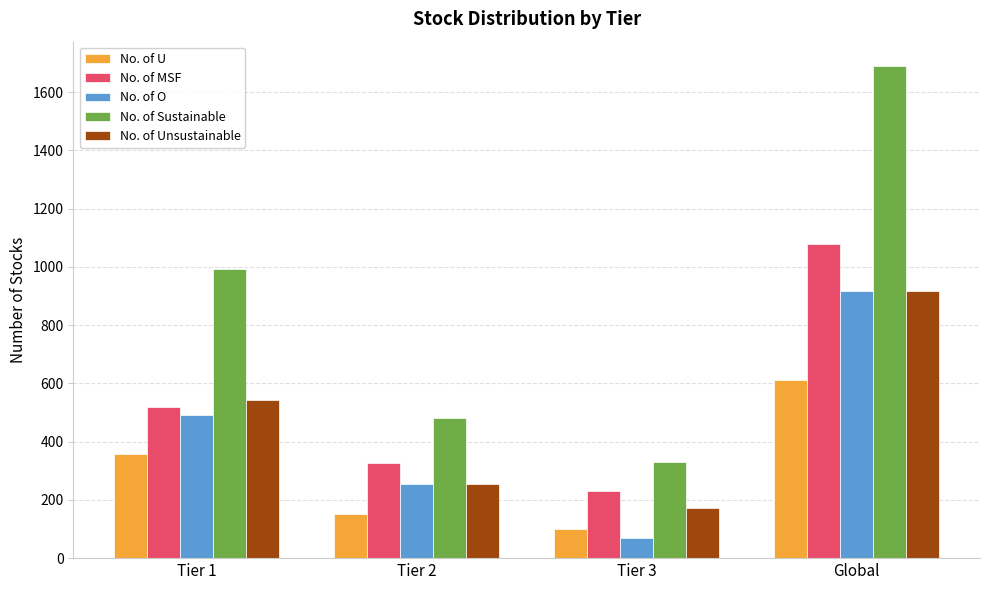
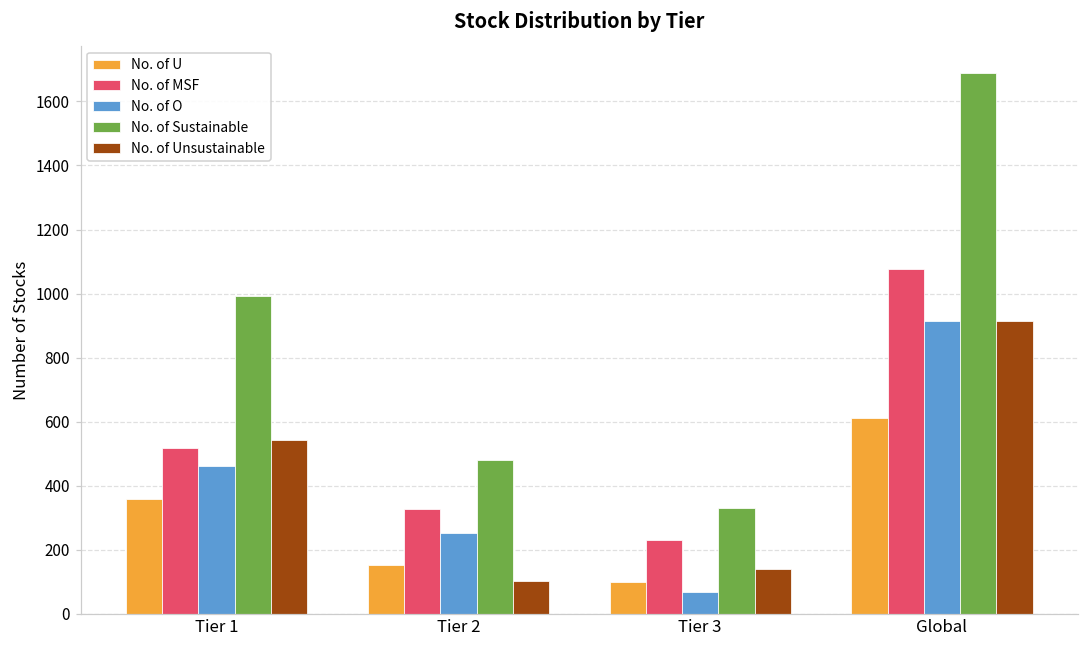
No. of O, Tier 1: 490 -> 460
No. of Unsustainable, Tier 2: 250 -> 100
No. of Unsustainable, Tier 3: 170 -> 140
